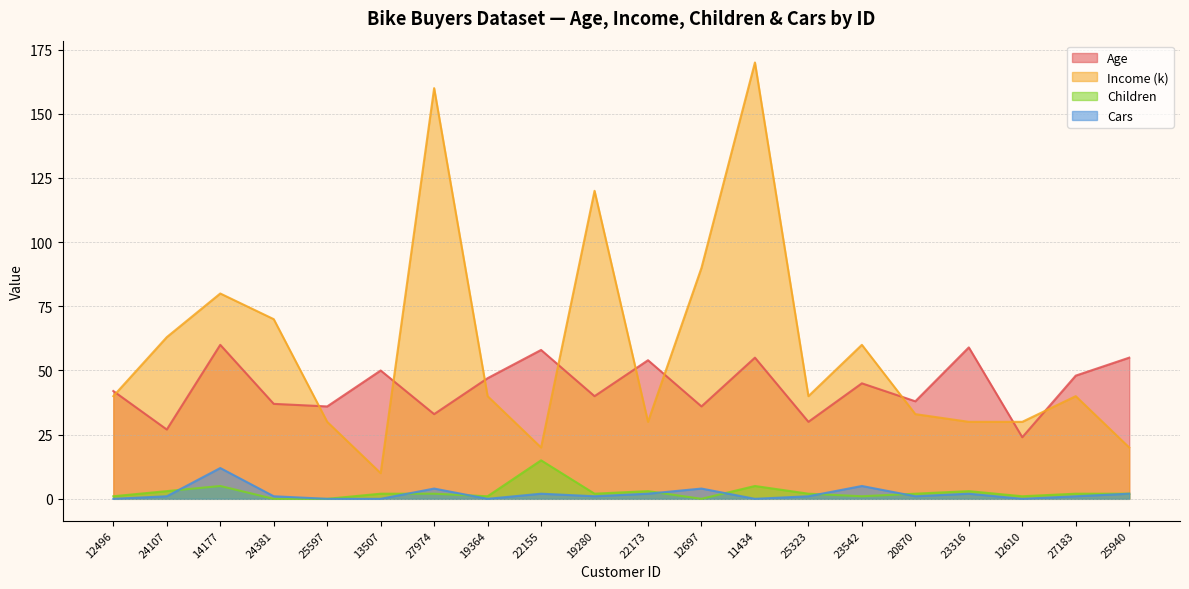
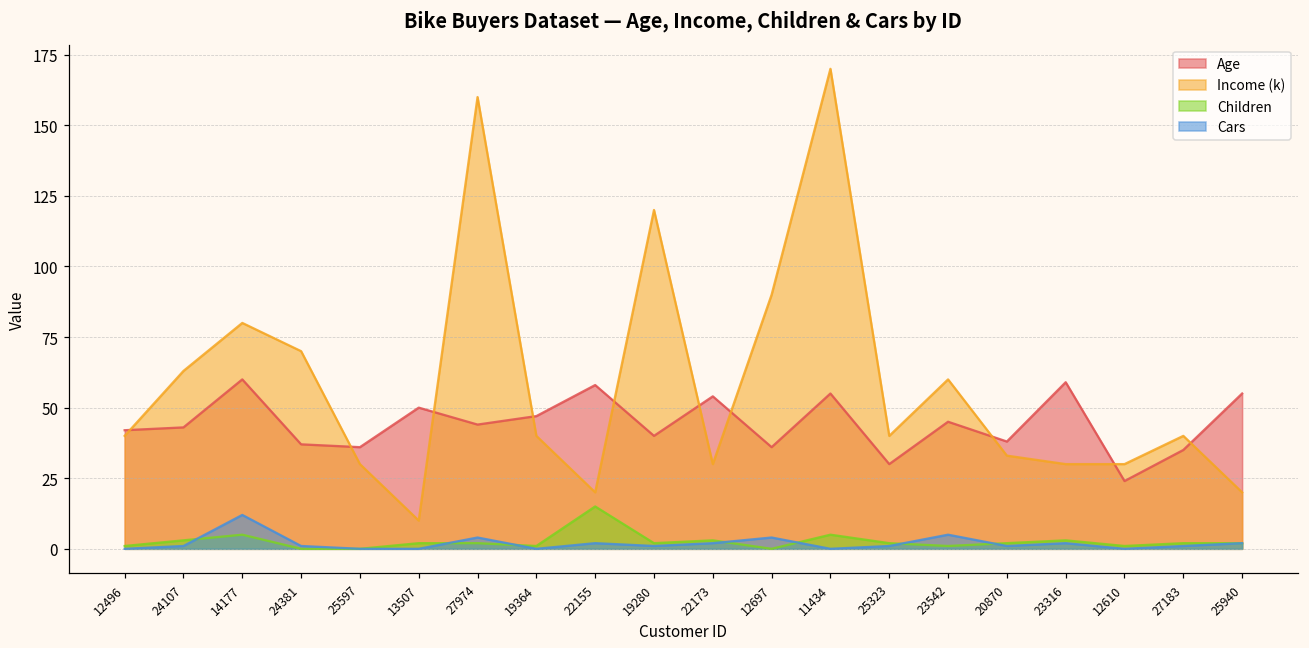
Age, 24107: 27 -> 43
Age, 27974: 33 -> 44
Age, 27183: 48 -> 35
